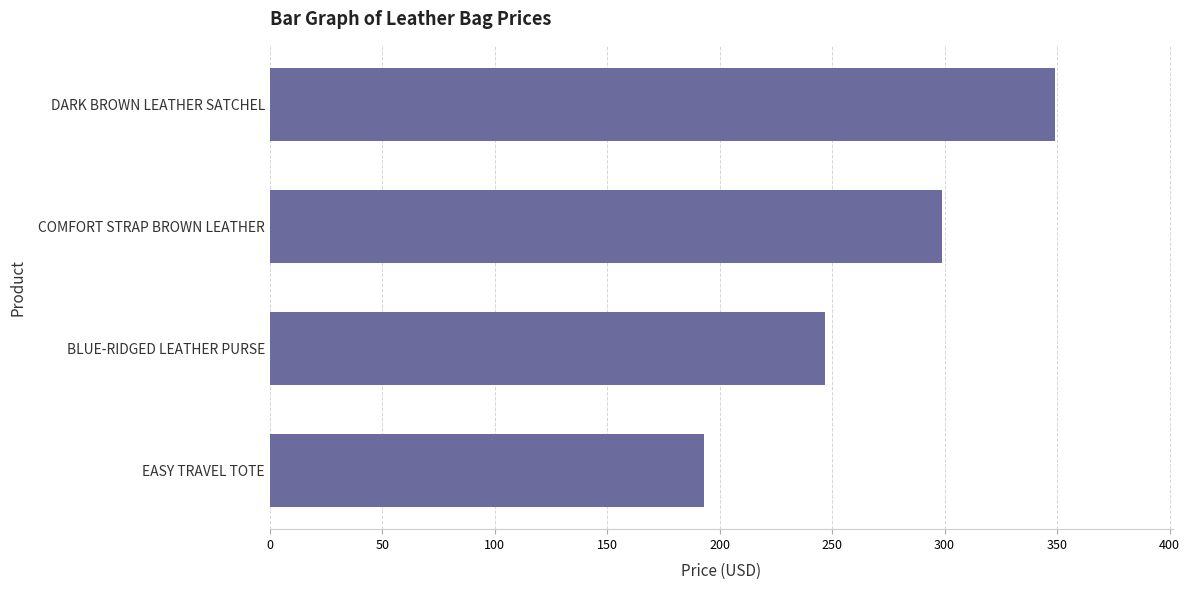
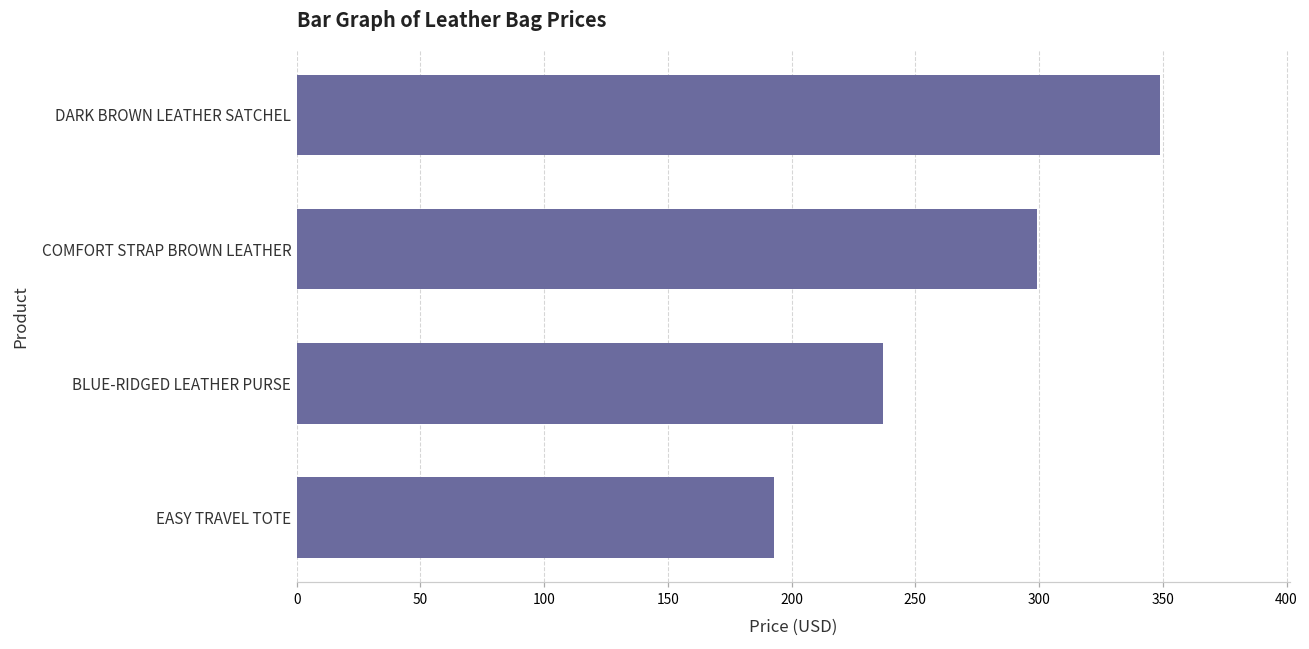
BLUE-RIDGED LEATHER PURSE: 247 -> 237
